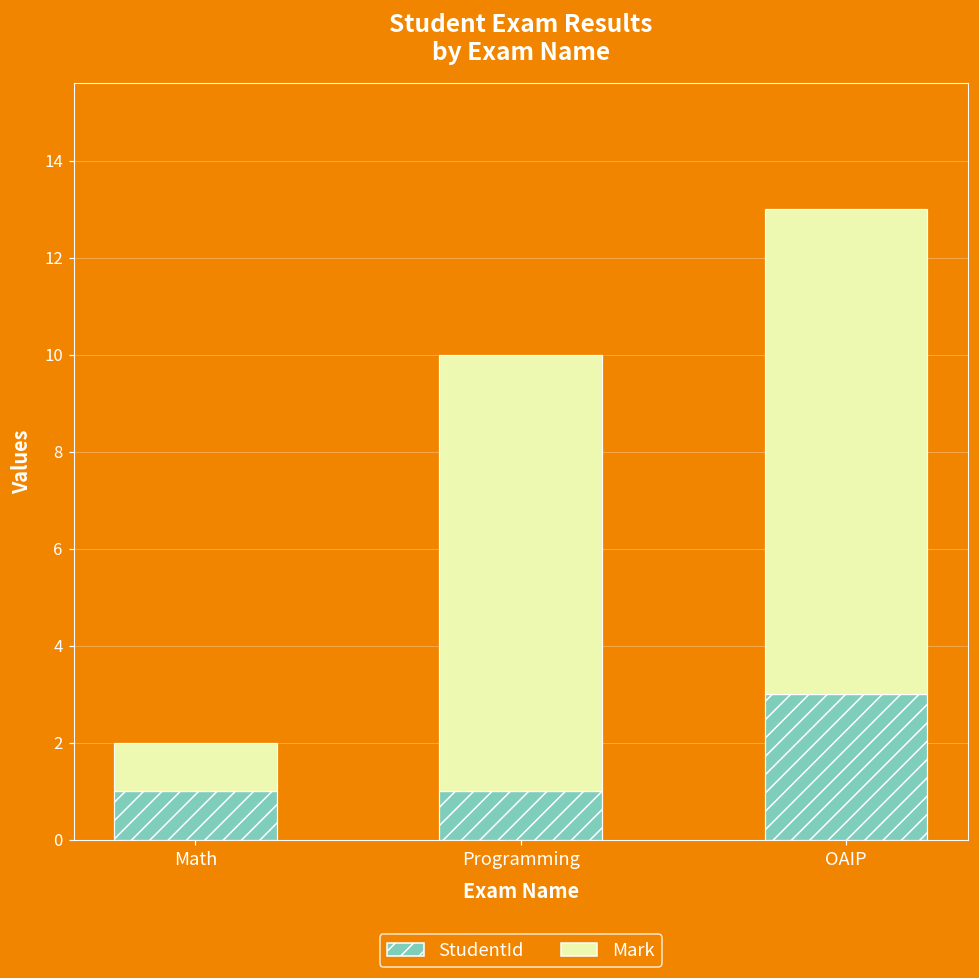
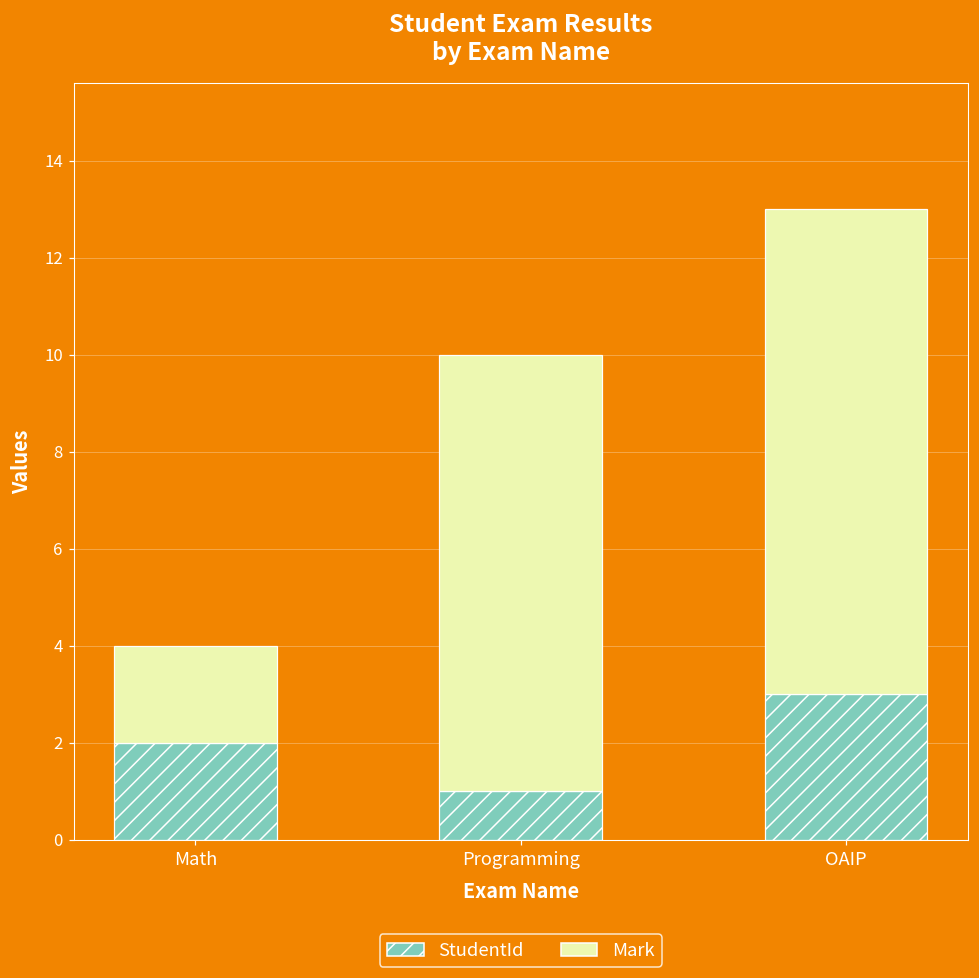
StudentId, Math: 1 -> 2
Mark, Math: 1 -> 2
